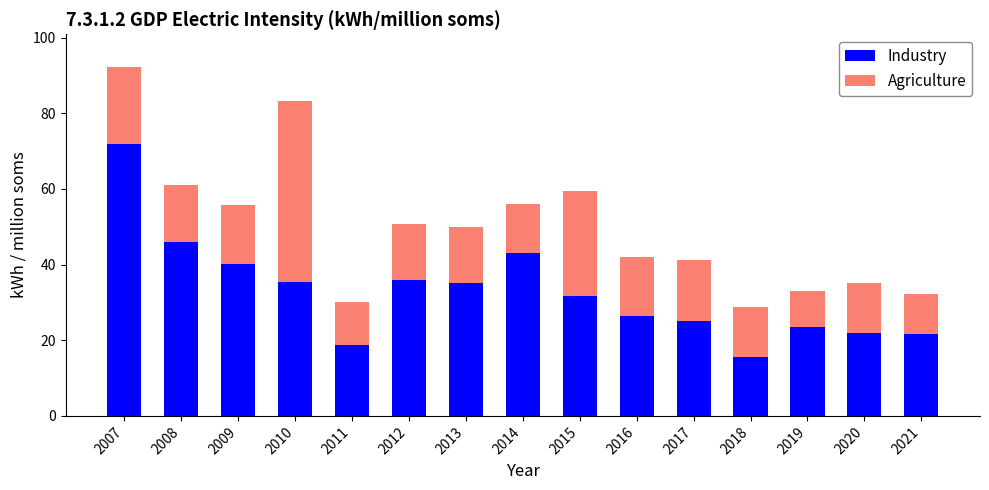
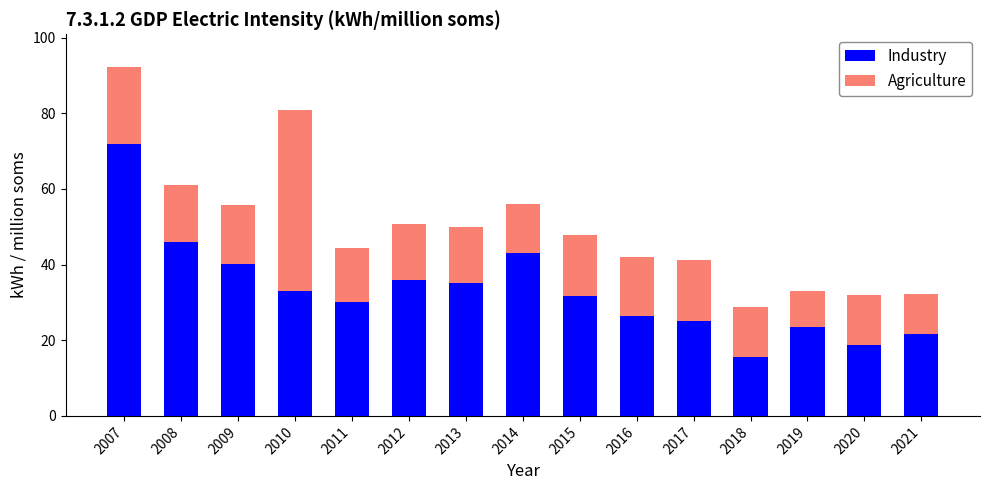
Industry, 2010: 36 -> 33
Industry, 2011: 19 -> 30
Agriculture, 2011: 12 -> 14
Agriculture, 2015: 28 -> 16
Industry, 2020: 22 -> 19
